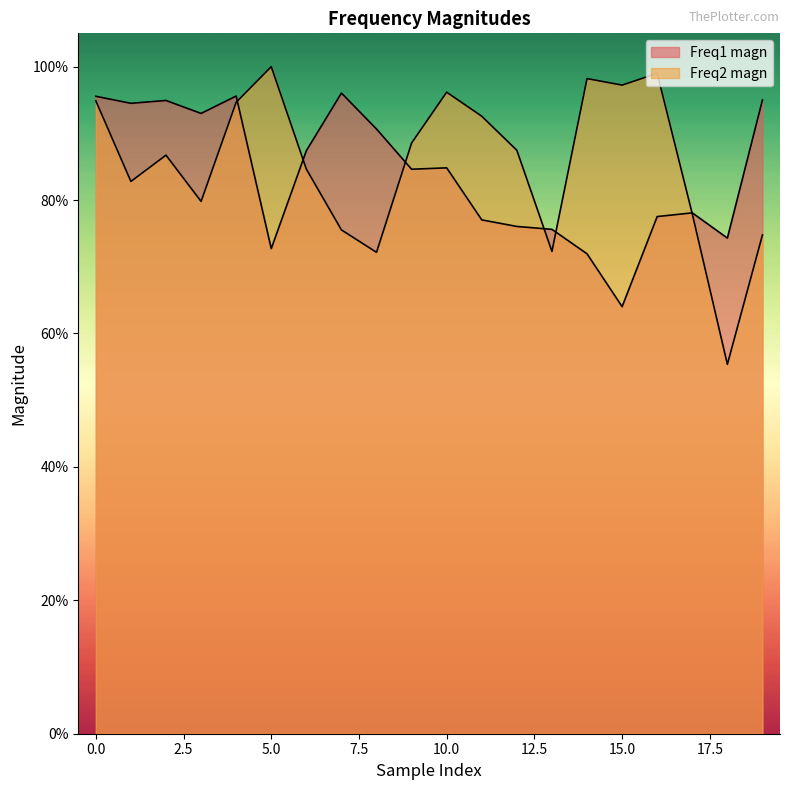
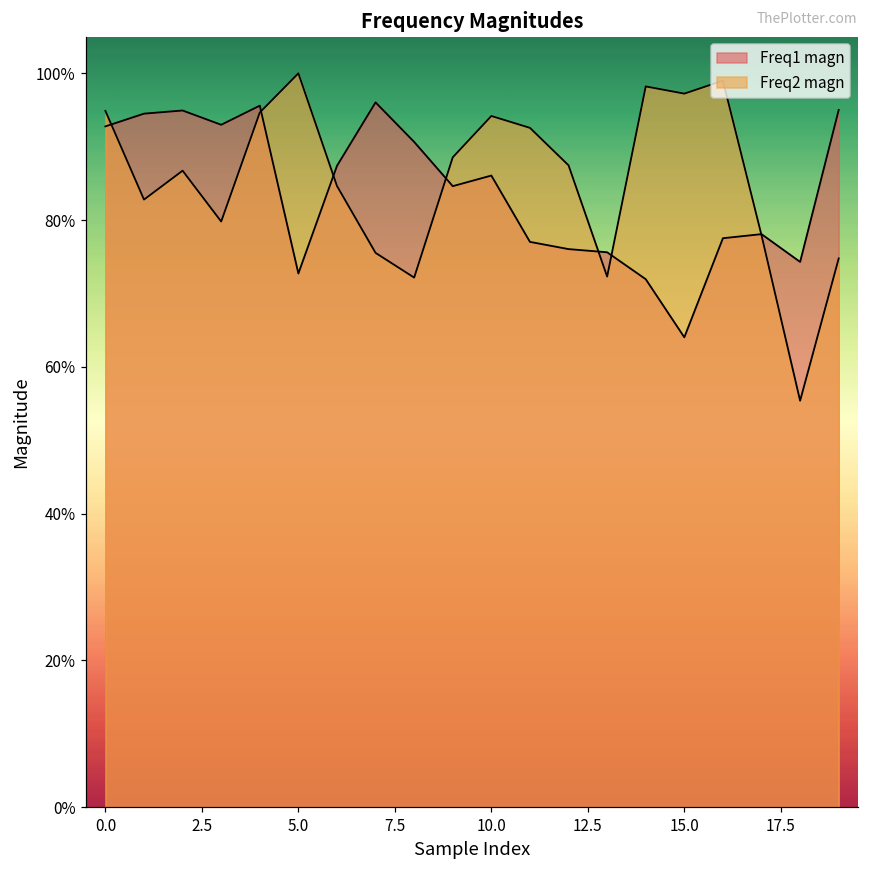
Freq1 magn, 0.0: 96% -> 93%
Freq1 magn, 10.0: 85% -> 86%
Freq2 magn, 10.0: 96% -> 94%
